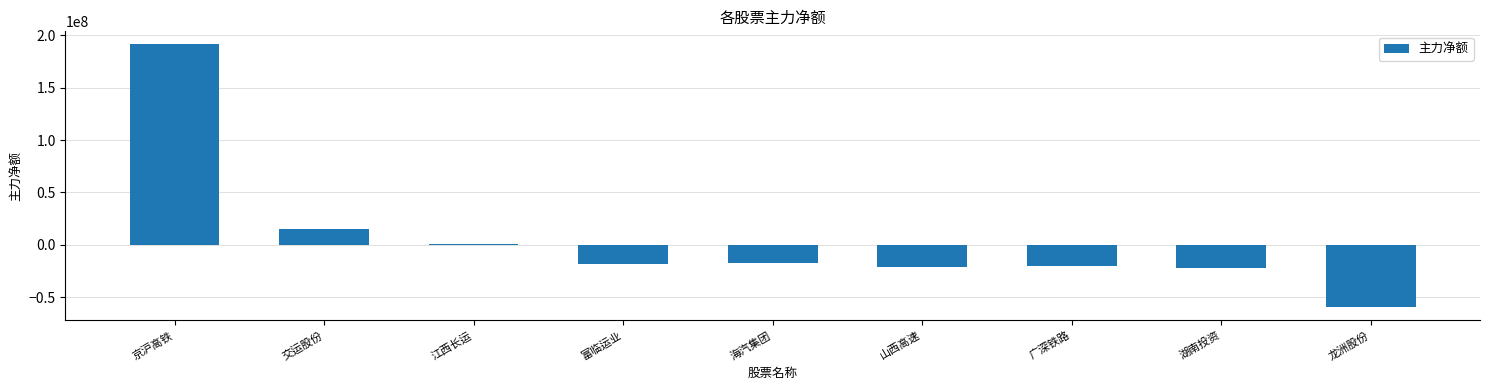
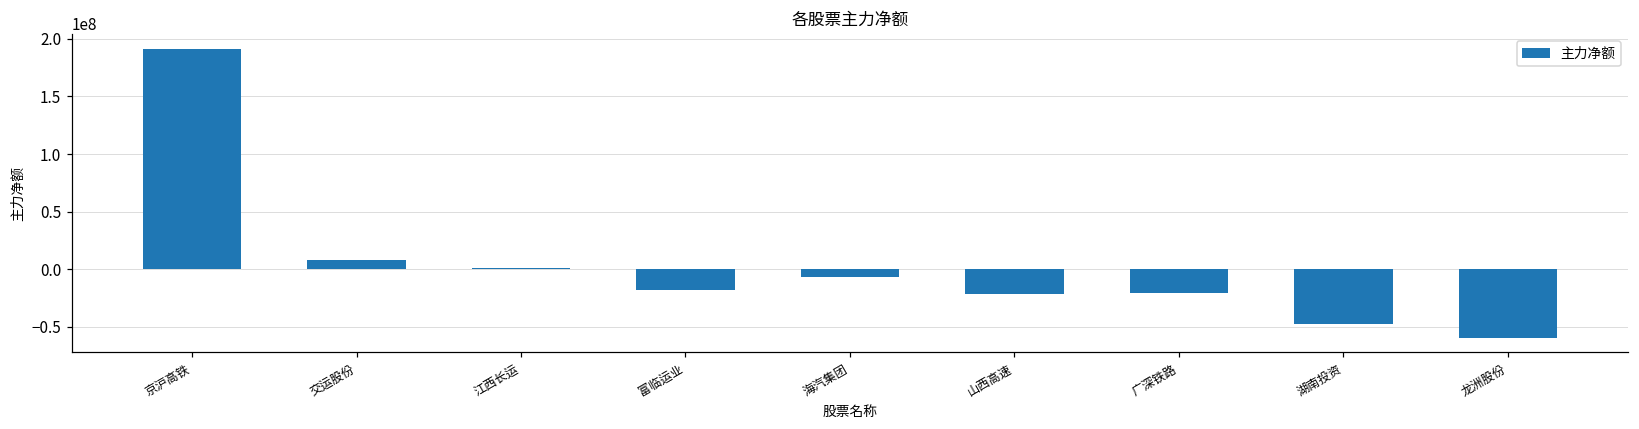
交运股份: 15000000 -> 8000000
海汽集团: -17000000 -> -7000000
湖南投资: -22000000 -> -48000000
